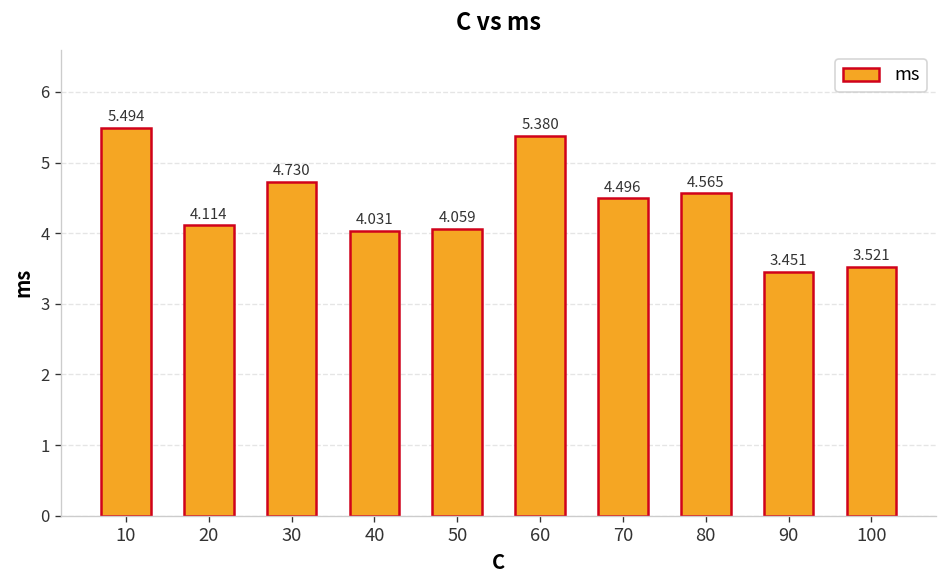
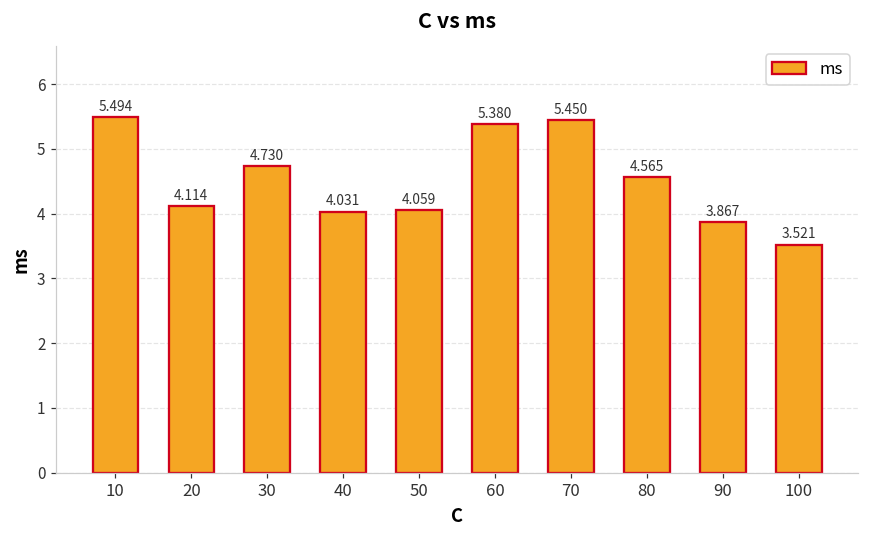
70: 4.496 -> 5.450
90: 3.451 -> 3.867
